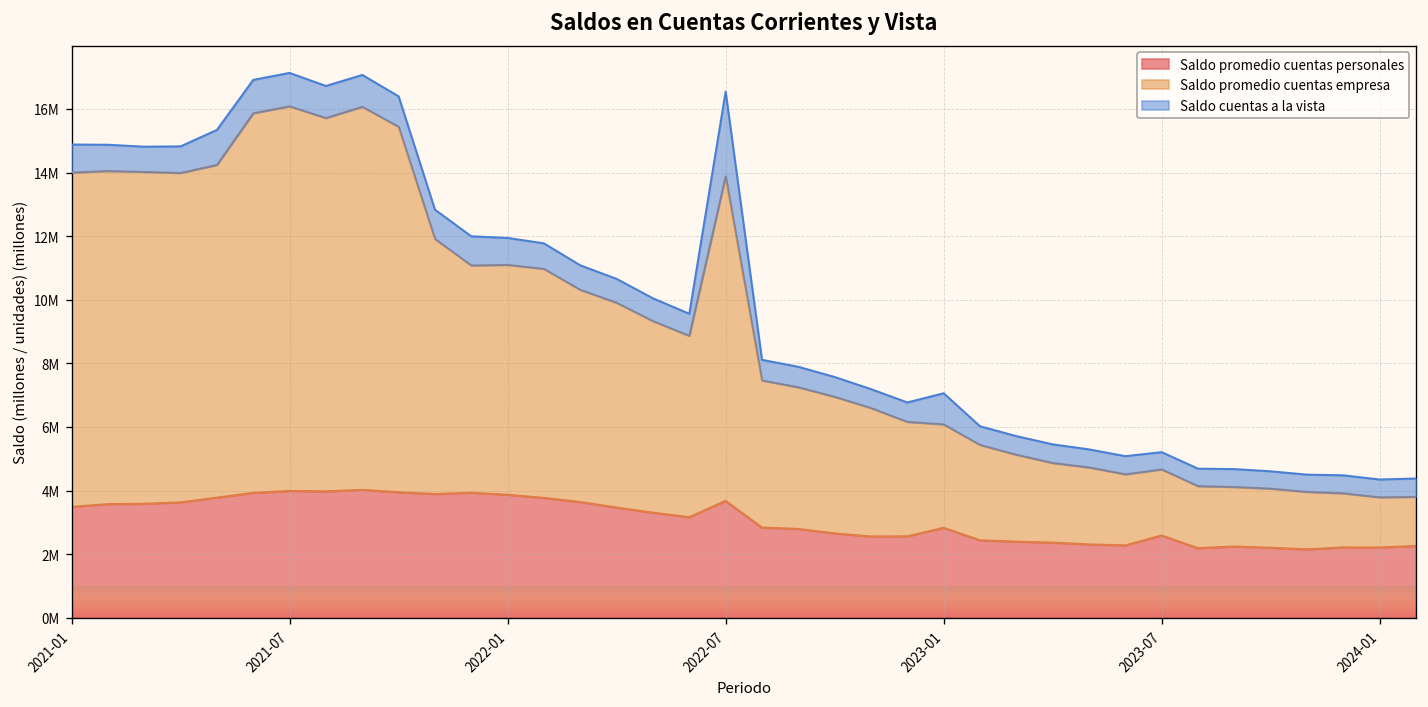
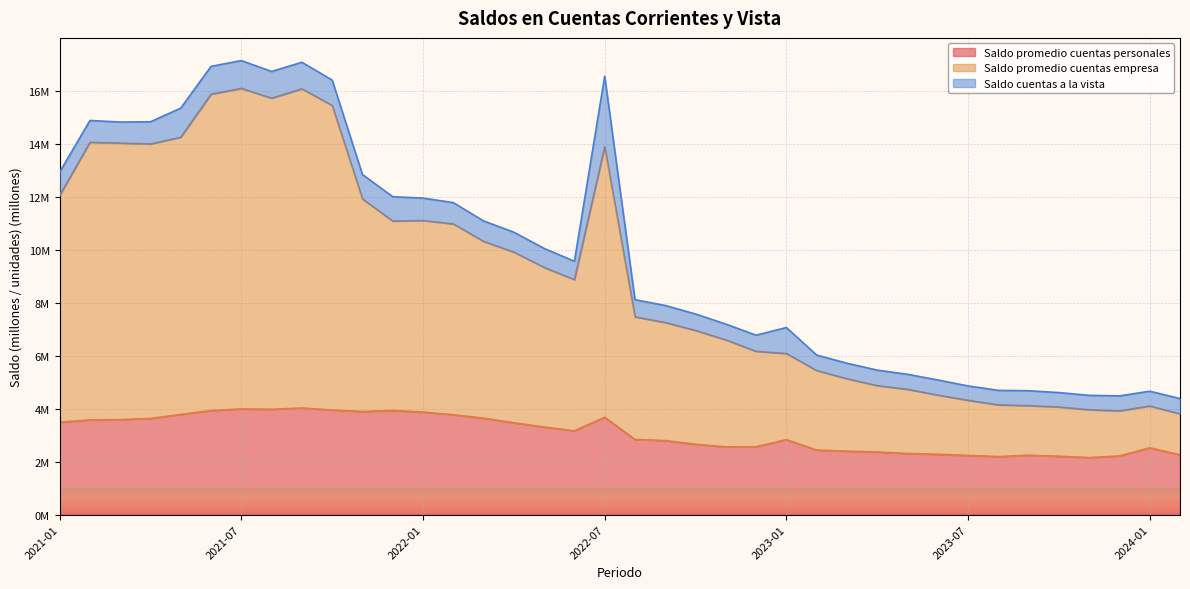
Saldo promedio cuentas empresa, 2021-01: 10500000 -> 8600000
Saldo promedio cuentas personales, 2023-07: 2600000 -> 2200000
Saldo promedio cuentas personales, 2024-01: 2200000 -> 2500000
